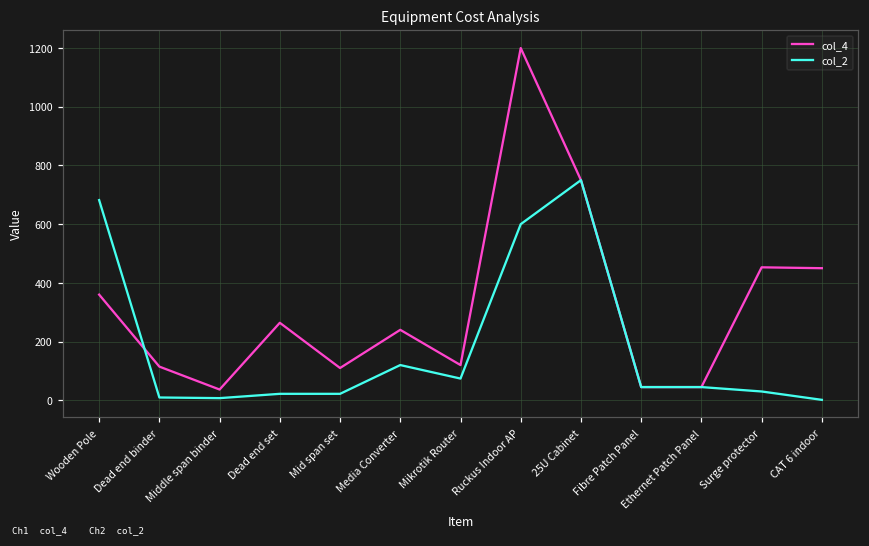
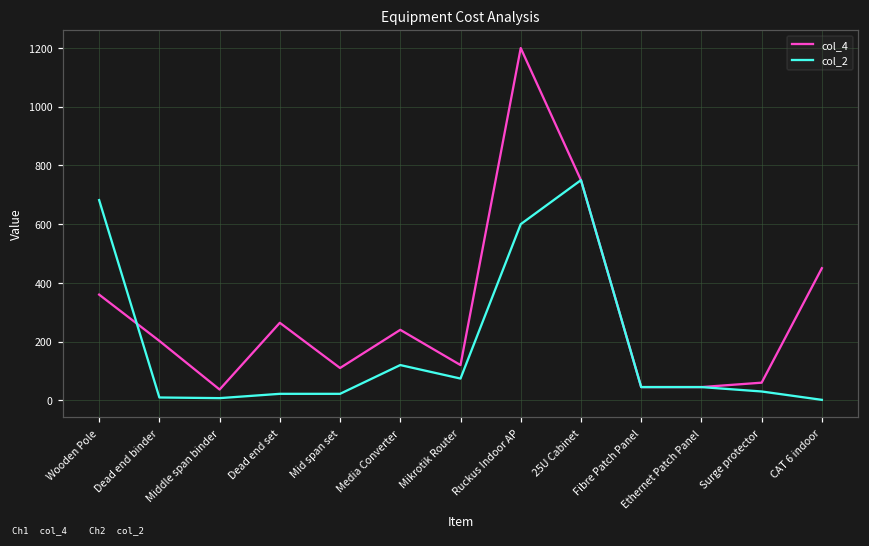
col_4, Dead end binder: 110 -> 200
col_4, Surge protector: 450 -> 60
